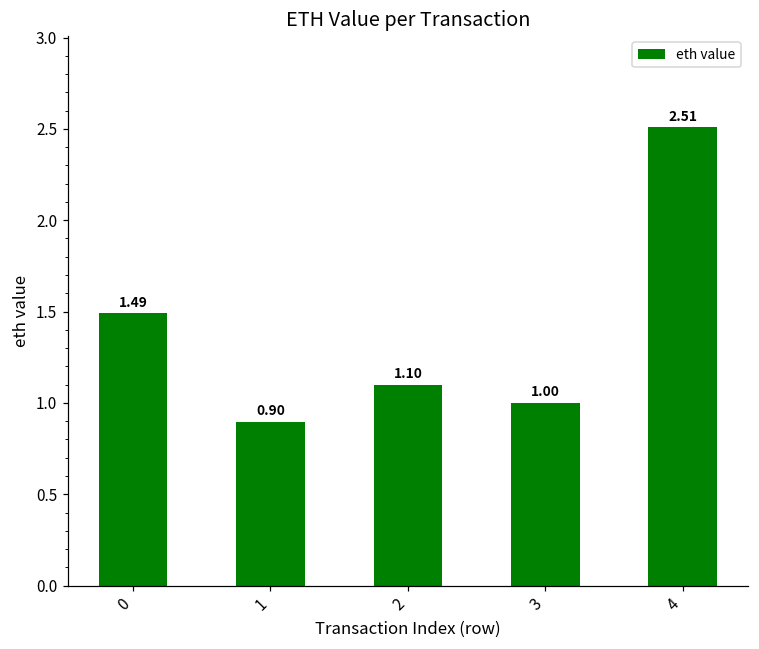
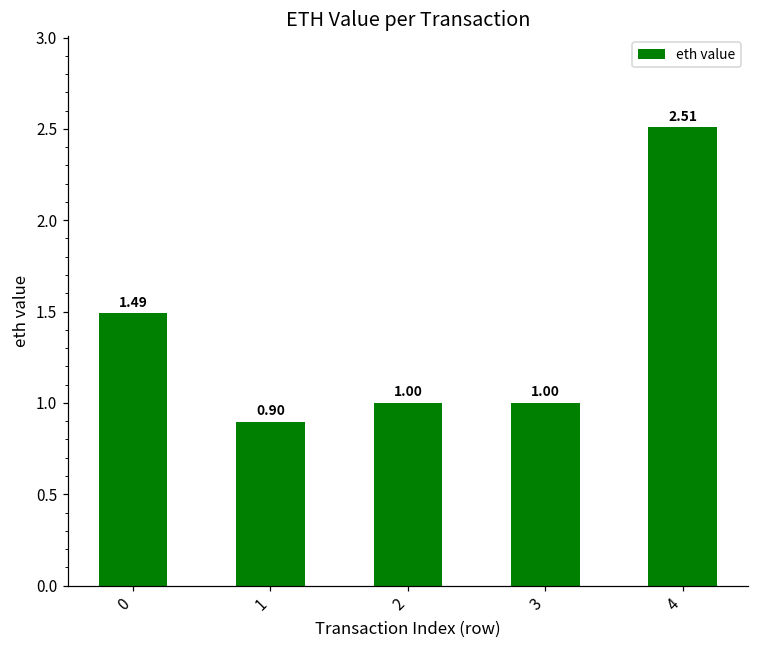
2: 1.10 -> 1.00
